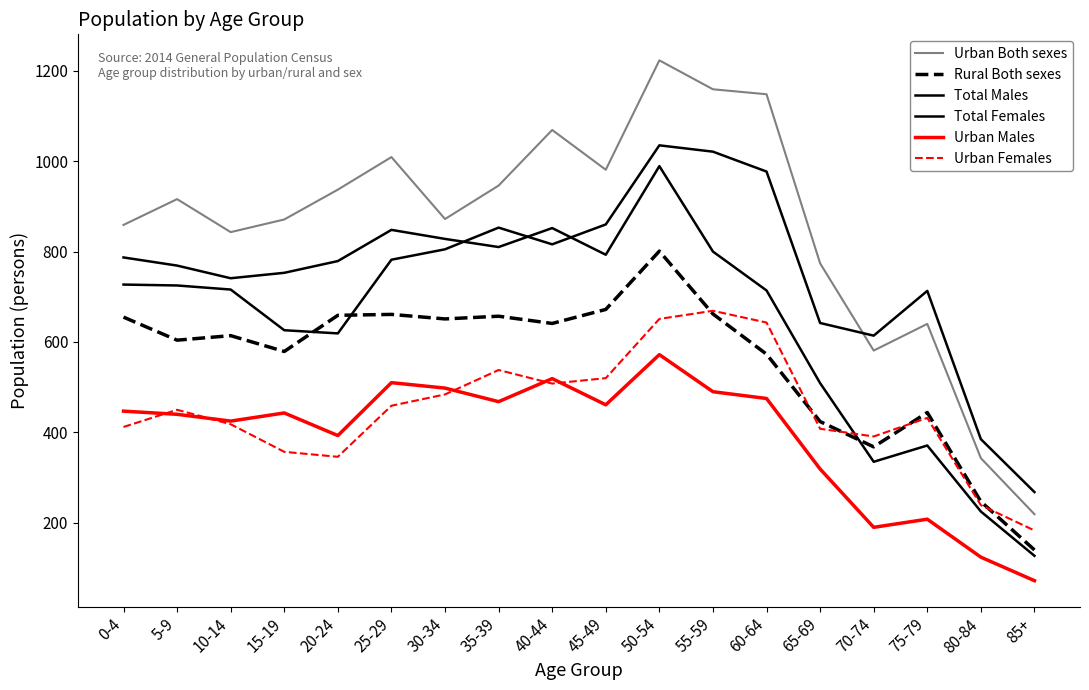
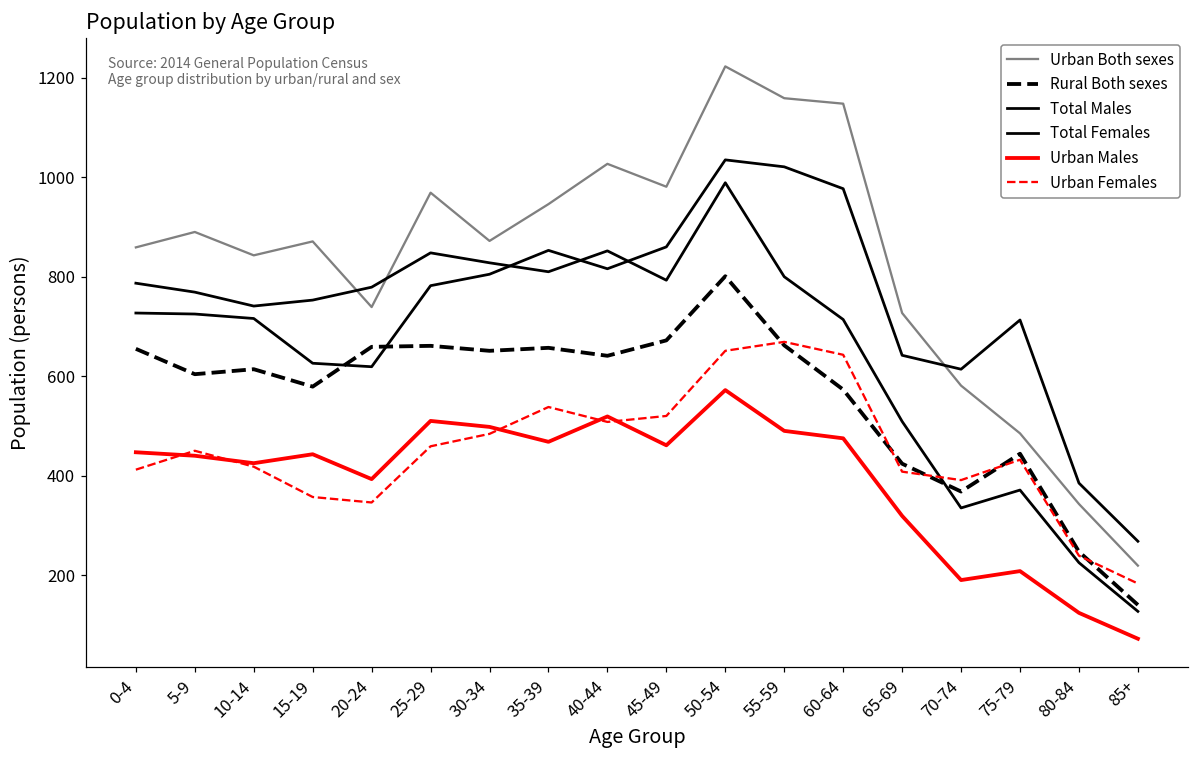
Urban Both sexes, 5-9: 920 -> 890
Urban Both sexes, 20-24: 940 -> 740
Urban Both sexes, 25-29: 1010 -> 970
Urban Both sexes, 40-44: 1070 -> 1030
Urban Both sexes, 65-69: 770 -> 730
Urban Both sexes, 75-79: 640 -> 490
